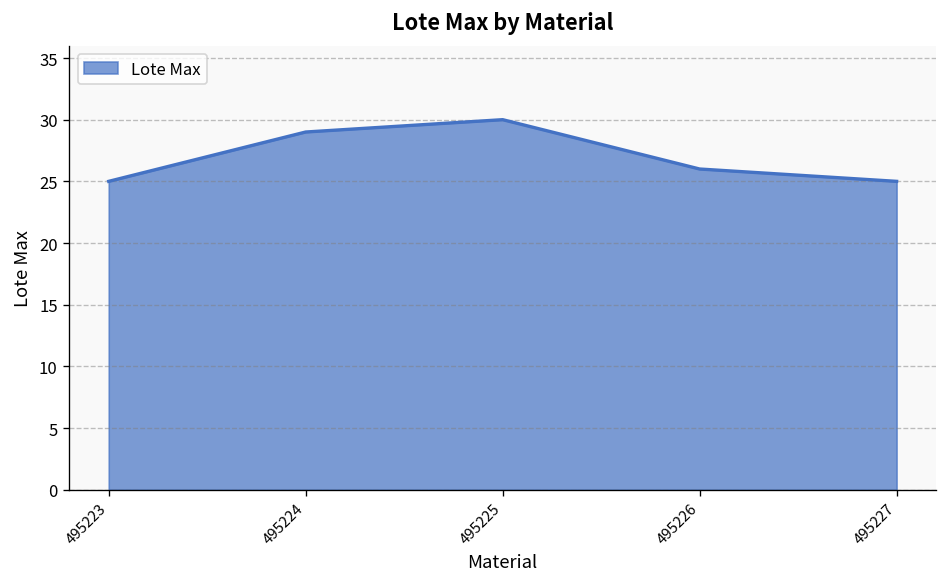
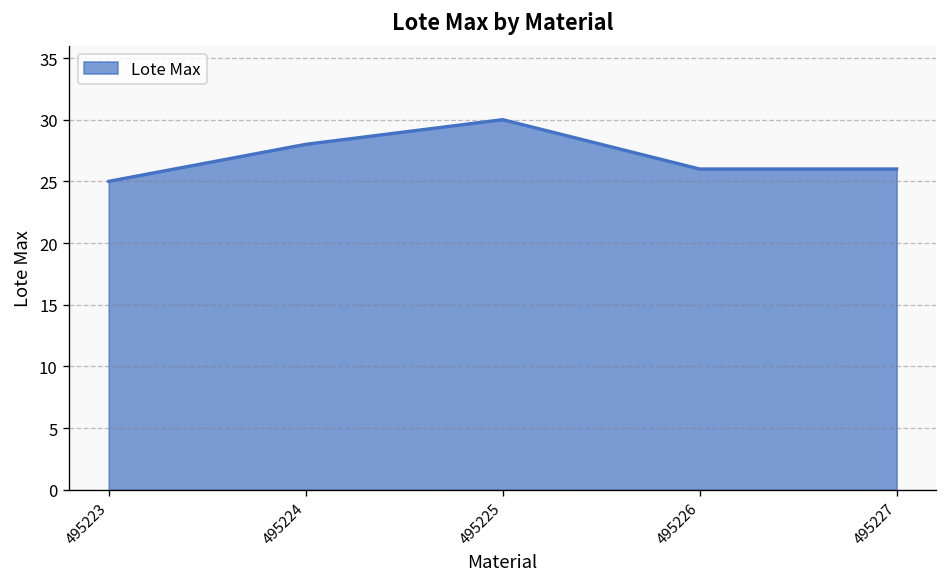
495224: 29 -> 28
495227: 25 -> 26
